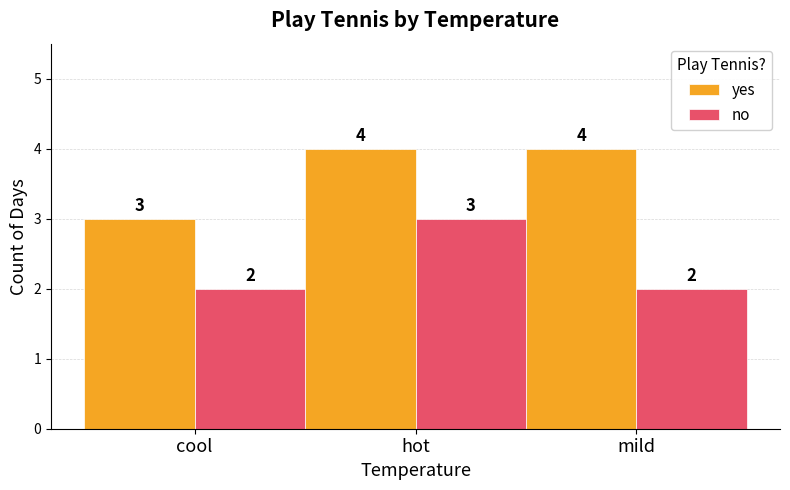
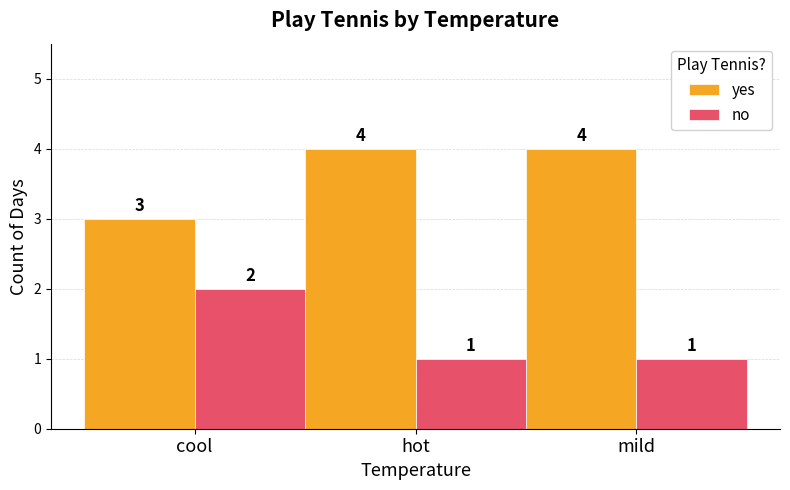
no, hot: 3 -> 1
no, mild: 2 -> 1
